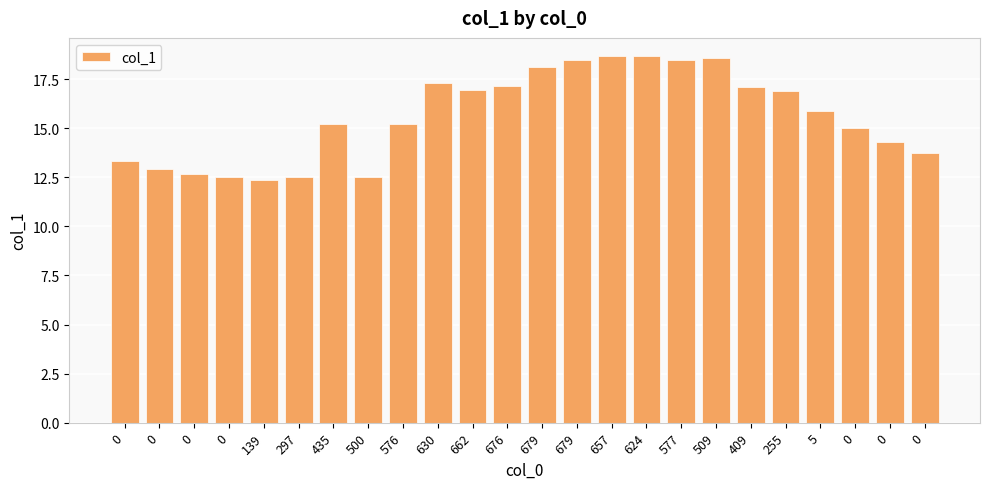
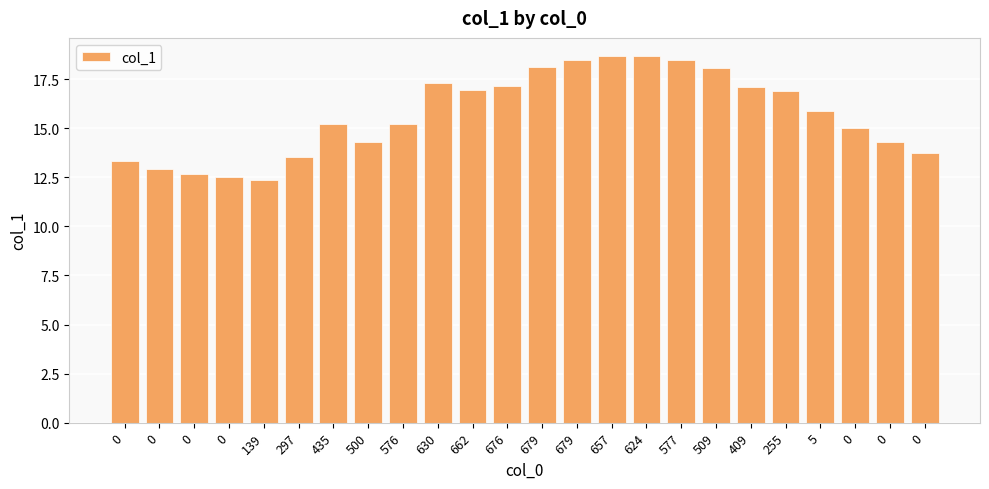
297: 12.5 -> 13.6
500: 12.5 -> 14.3
509: 18.6 -> 18.1
